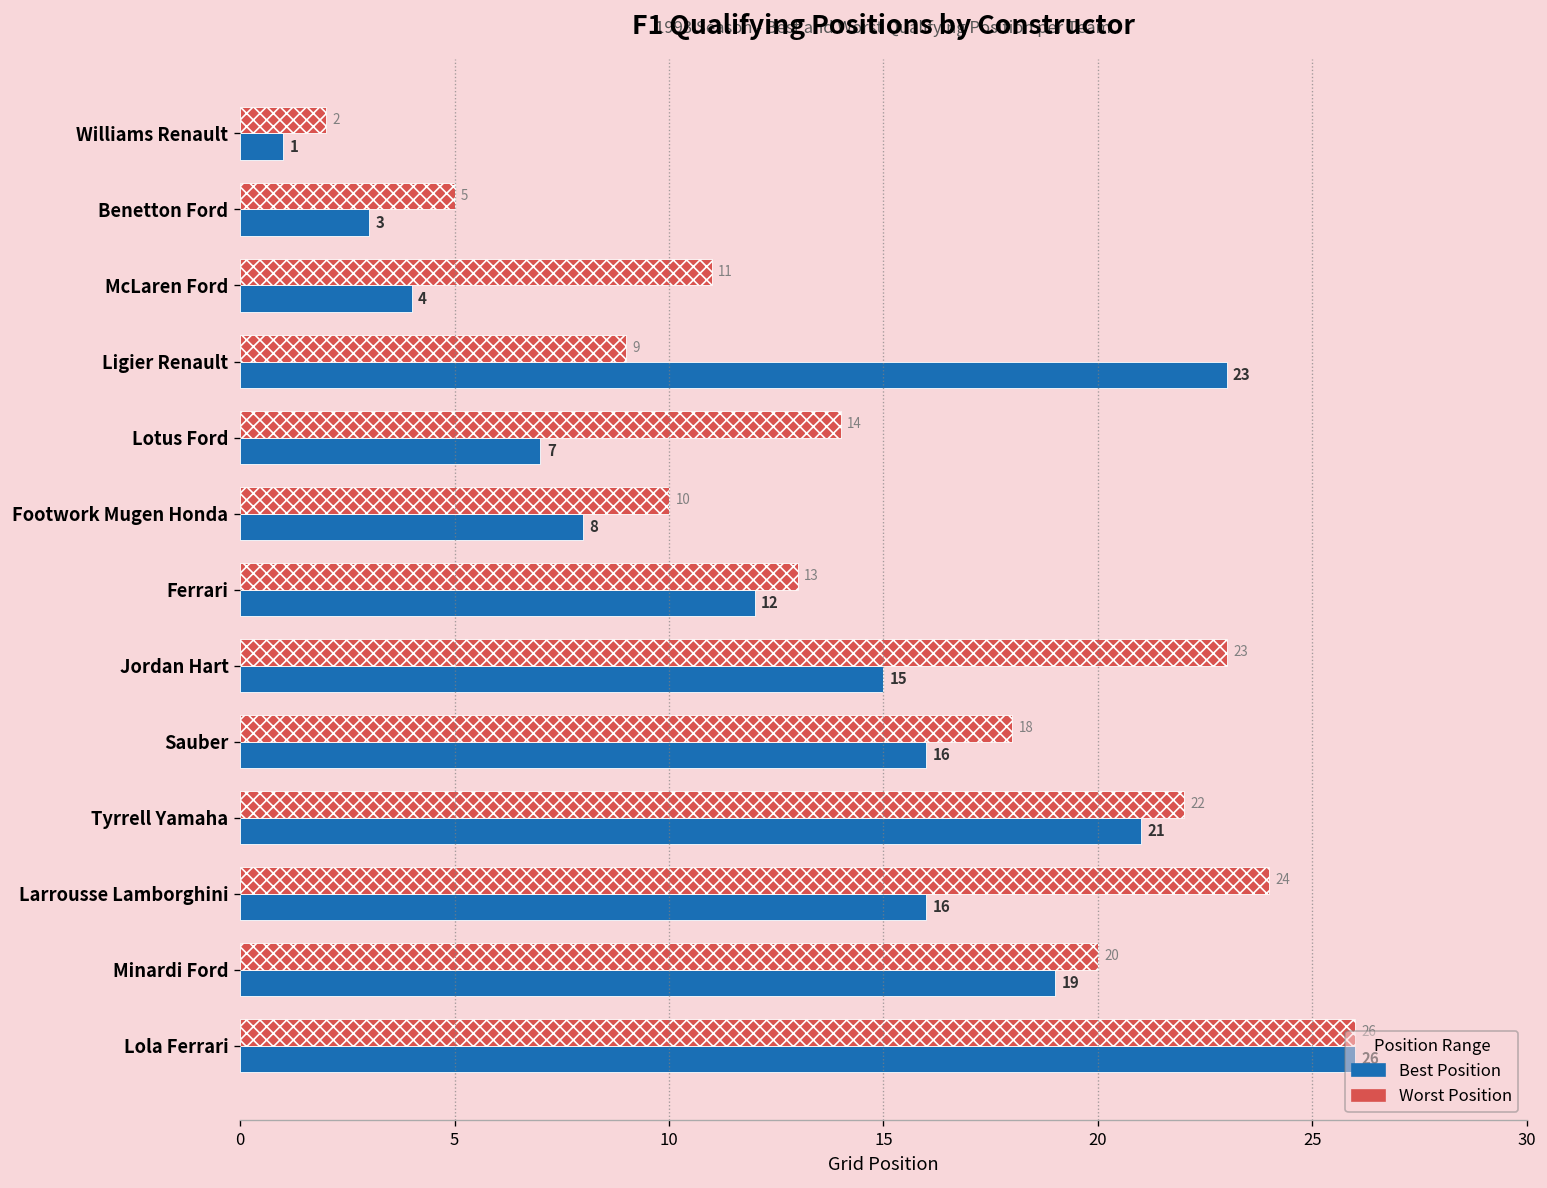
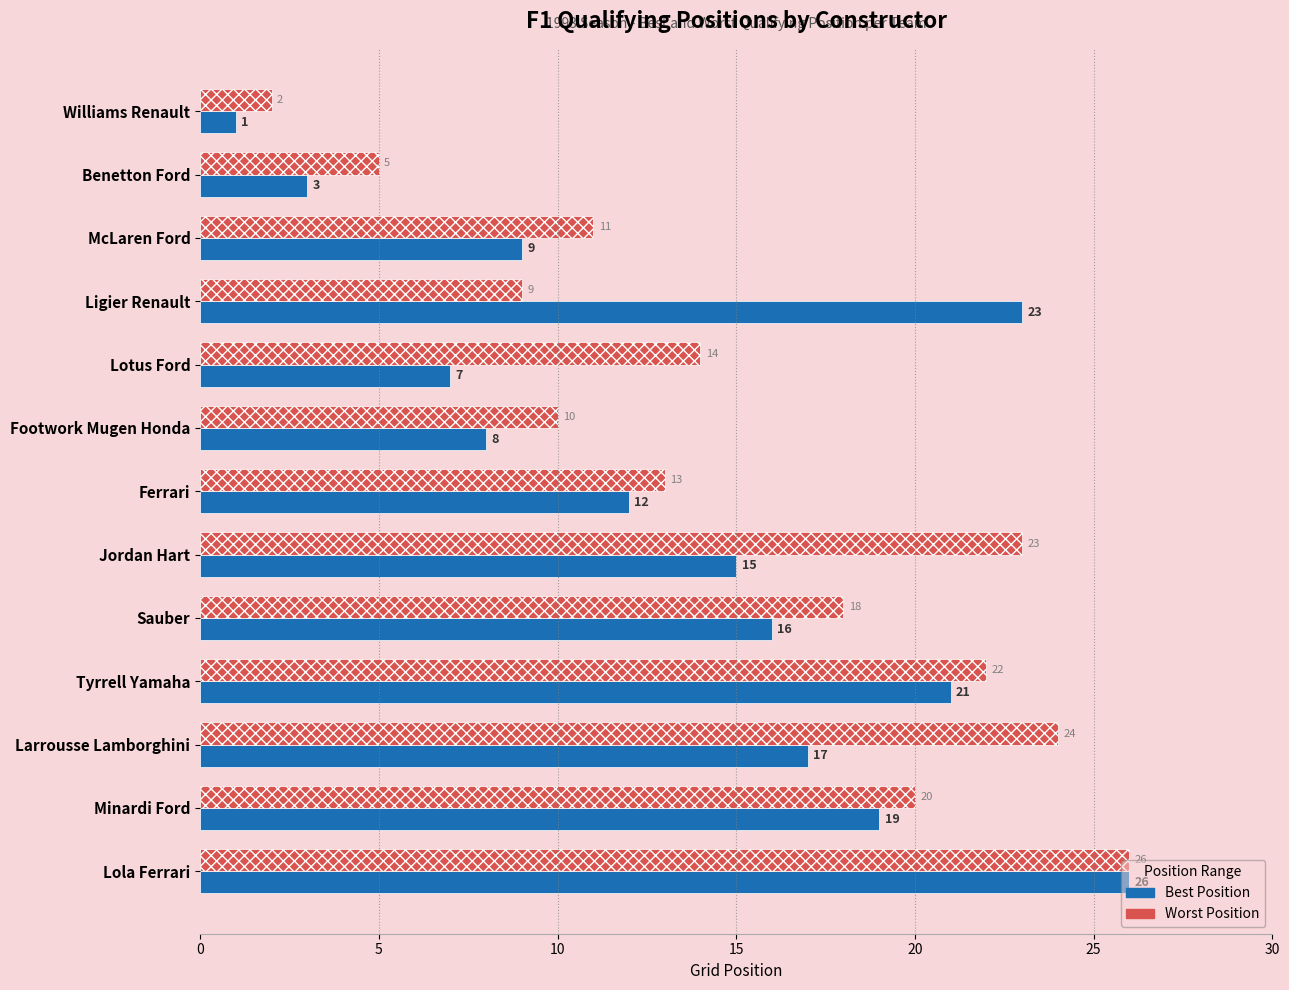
Best Position, McLaren Ford: 4 -> 9
Best Position, Larrousse Lamborghini: 16 -> 17
